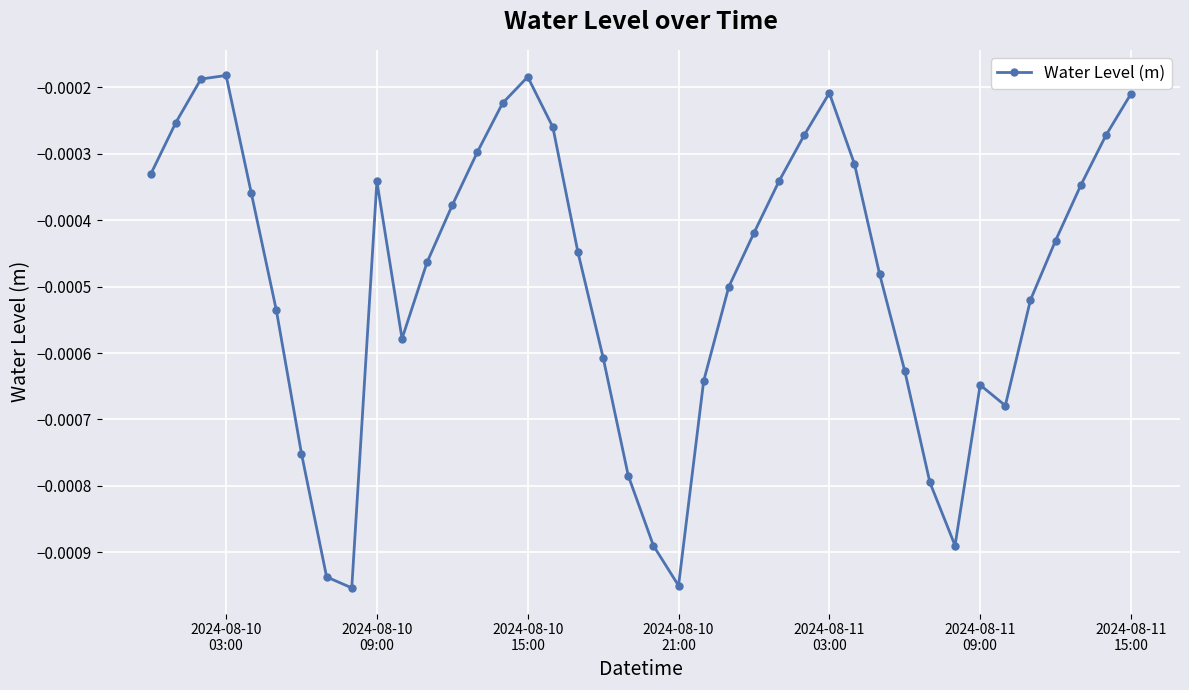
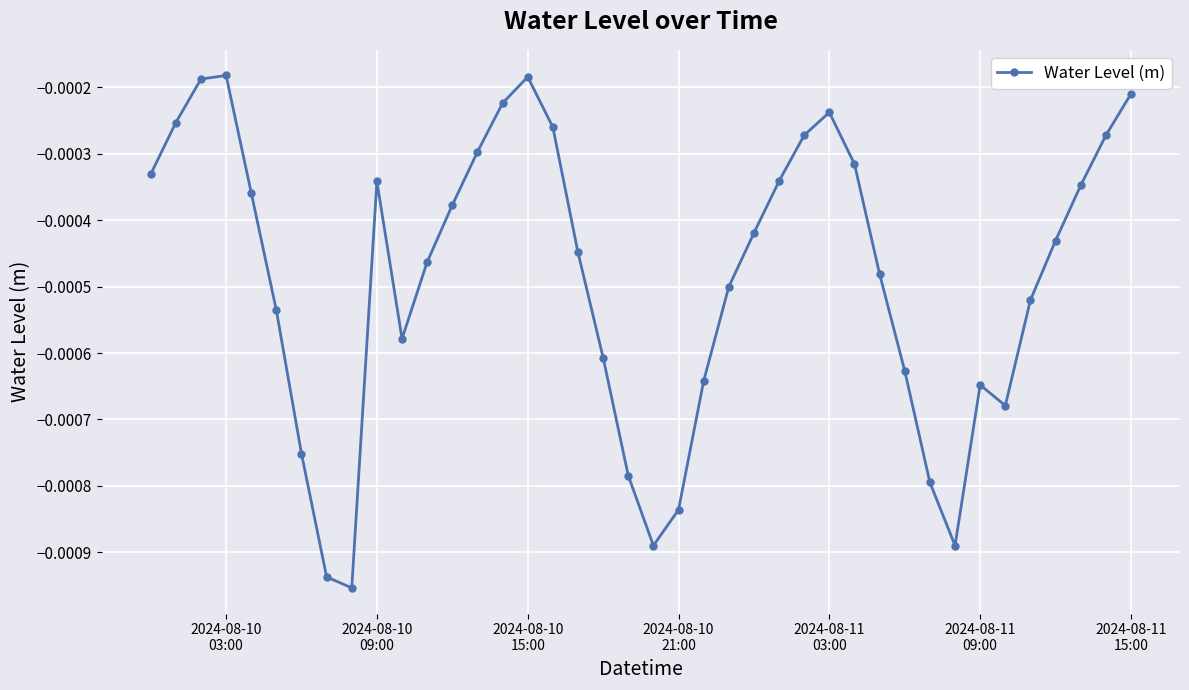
2024-08-10 21:00: -0.00095 -> -0.00084
2024-08-11 03:00: -0.00021 -> -0.00024
